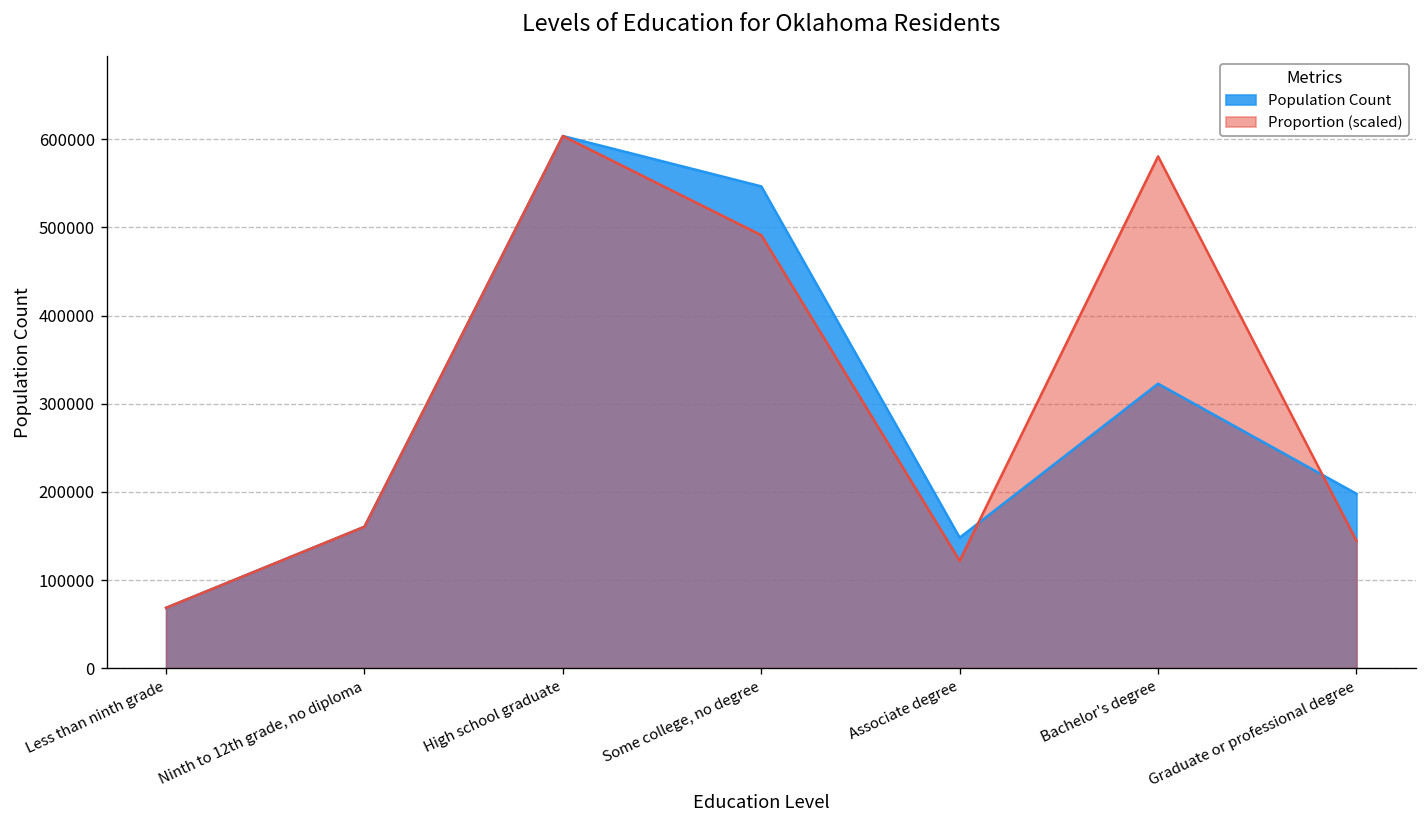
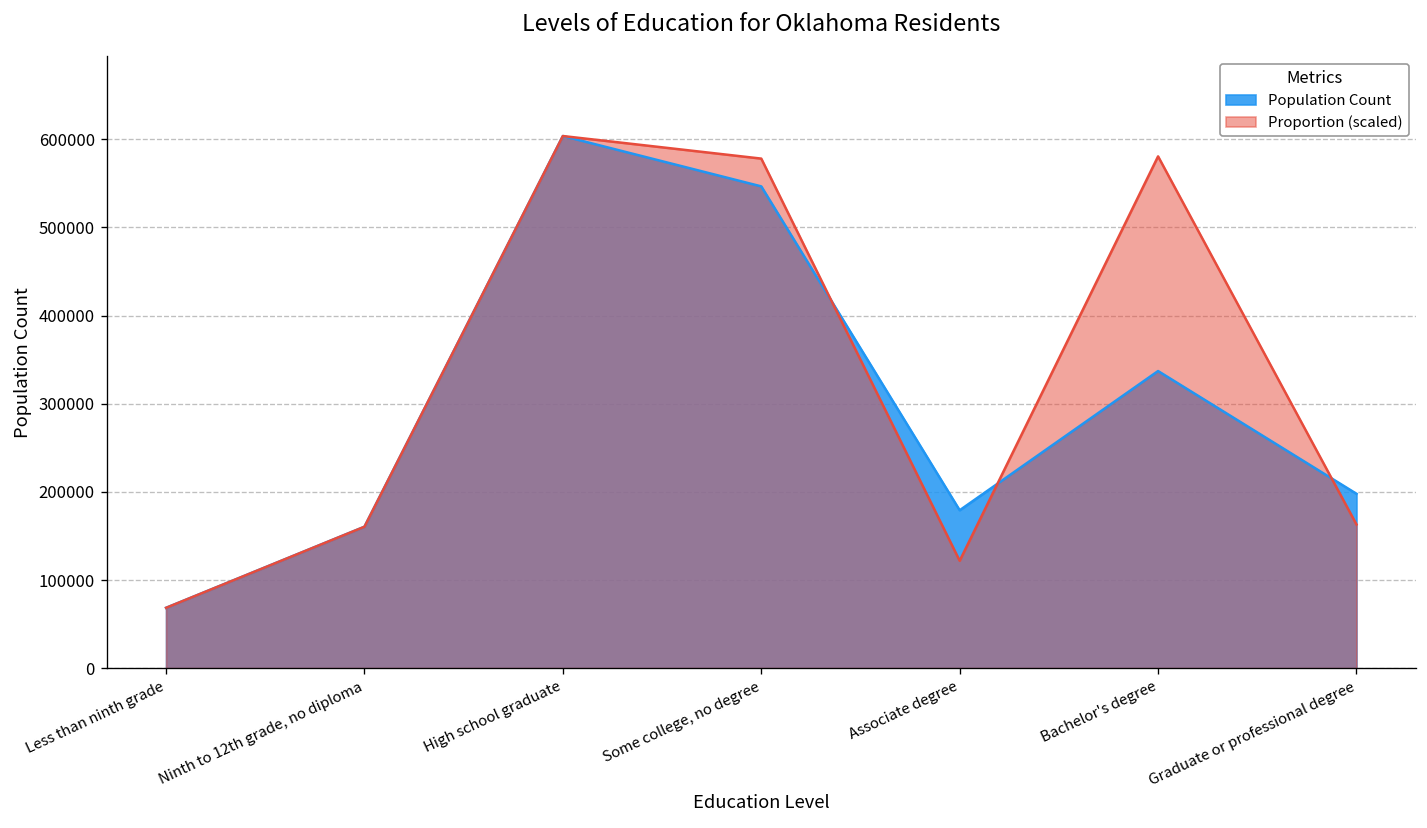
Proportion (scaled), Some college, no degree: 490000 -> 580000
Population Count, Associate degree: 150000 -> 180000
Population Count, Bachelor's degree: 320000 -> 340000
Proportion (scaled), Graduate or professional degree: 140000 -> 160000
